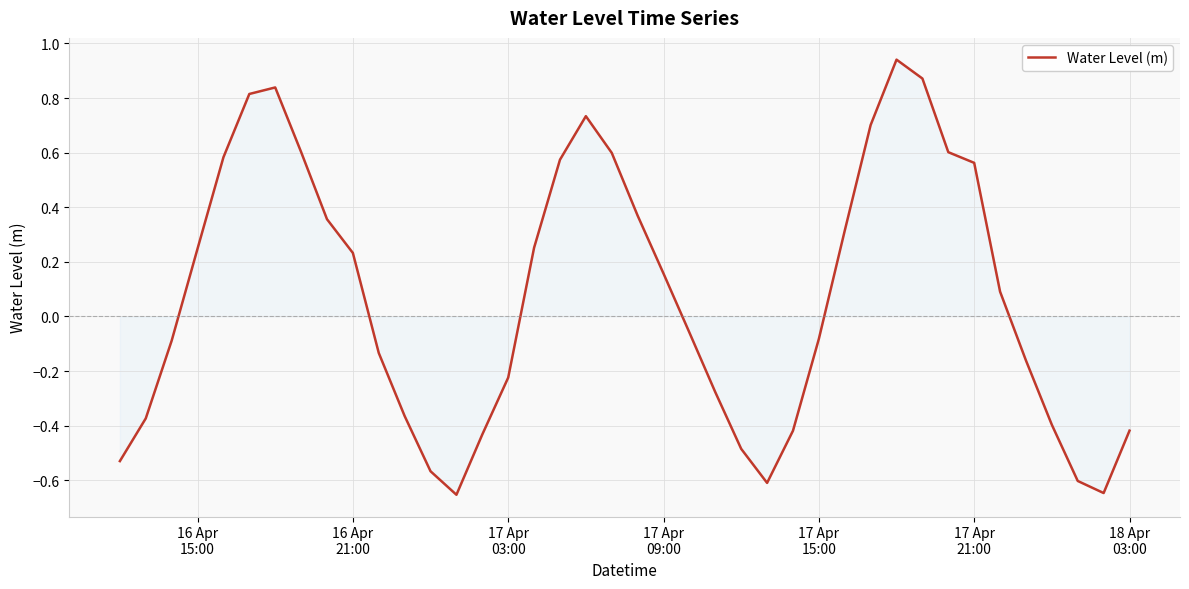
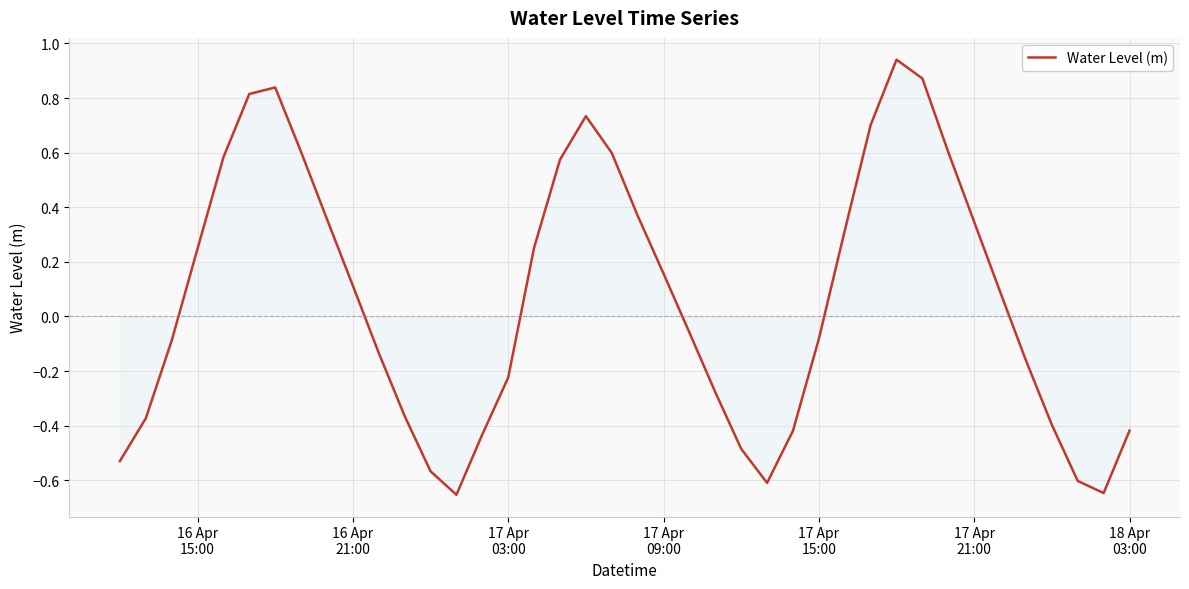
Water Level (m), 16 Apr 21:00: 0.23 -> 0.11
Water Level (m), 17 Apr 21:00: 0.56 -> 0.35
